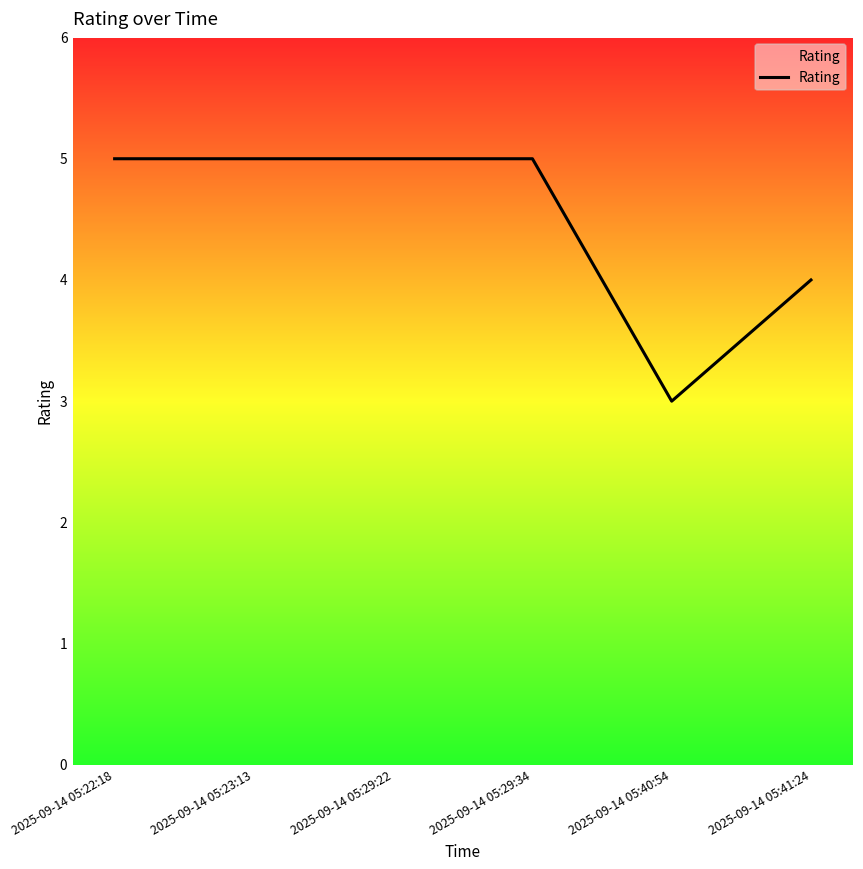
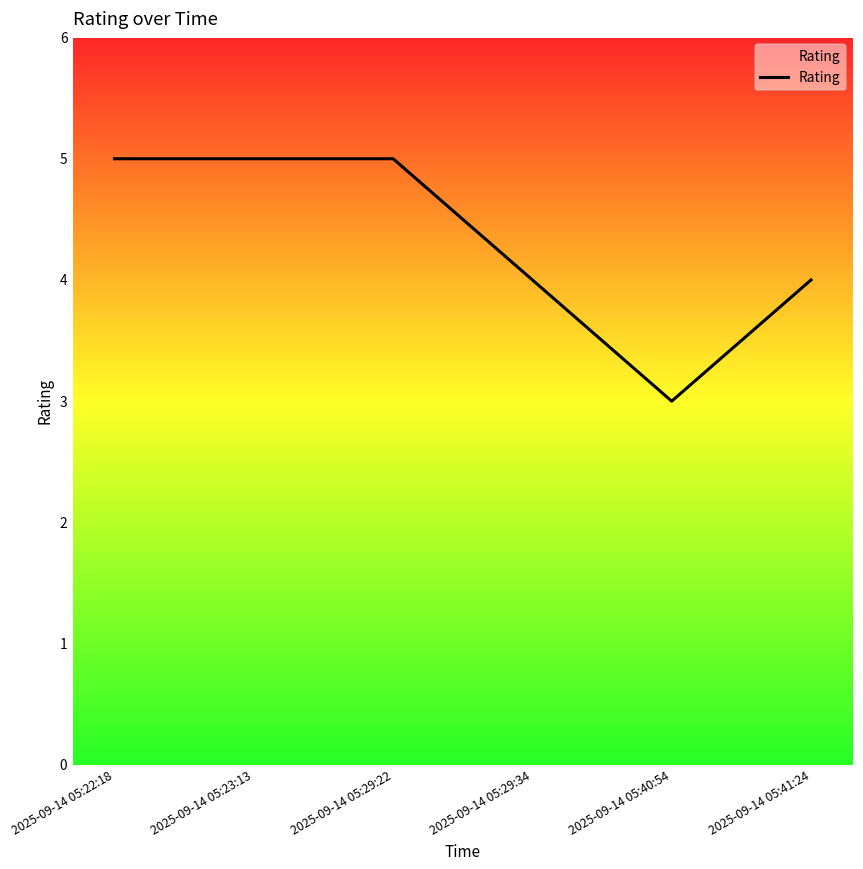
2025-09-14 05:29:34: 5 -> 4
